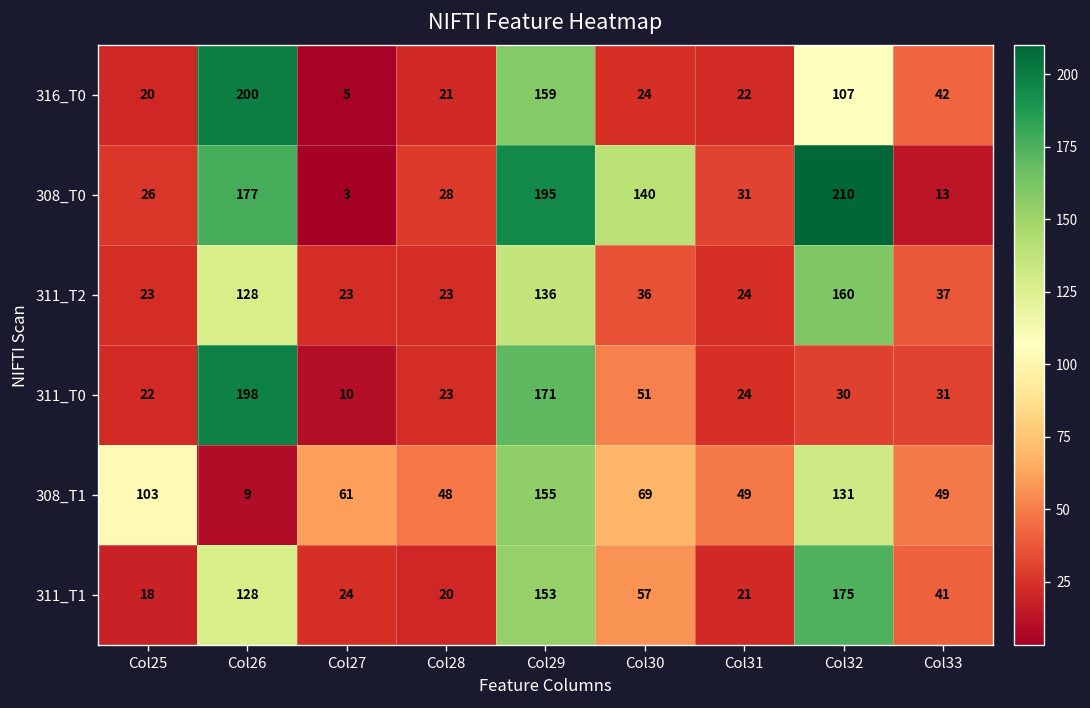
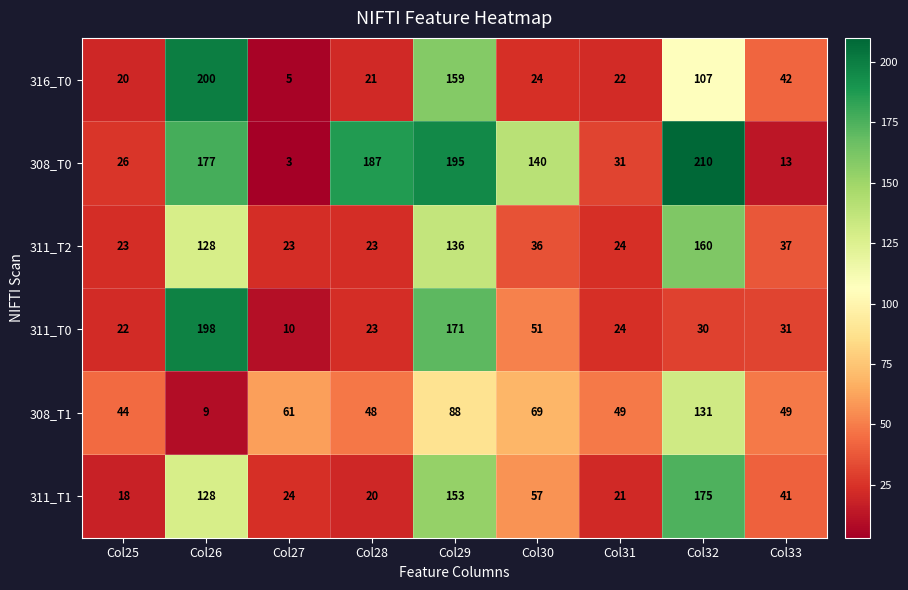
308_T0, Col28: 28 -> 187
308_T1, Col25: 103 -> 44
308_T1, Col29: 155 -> 88
